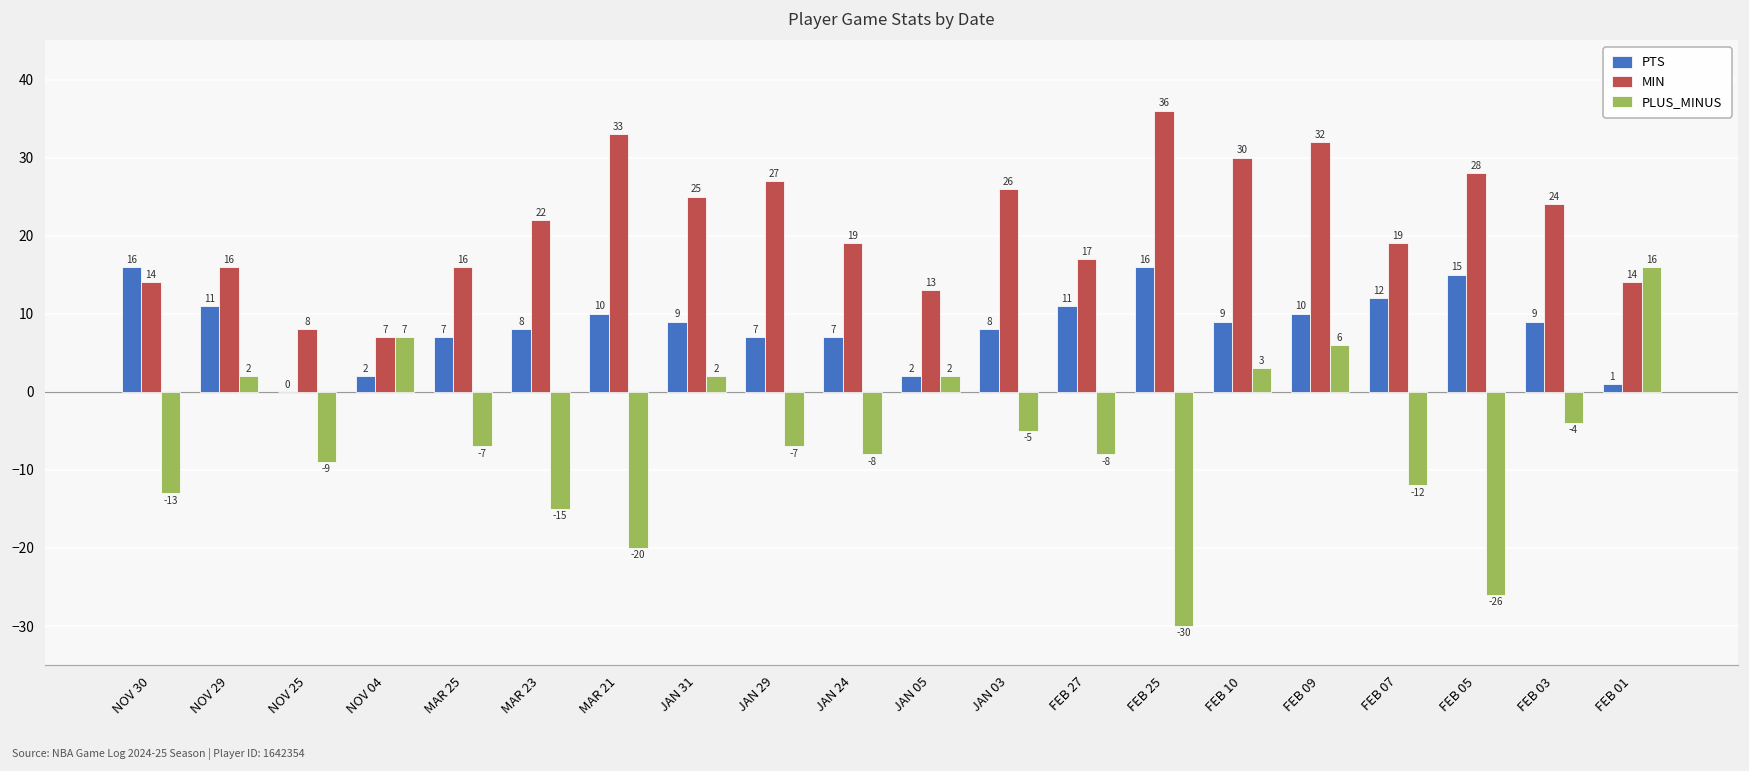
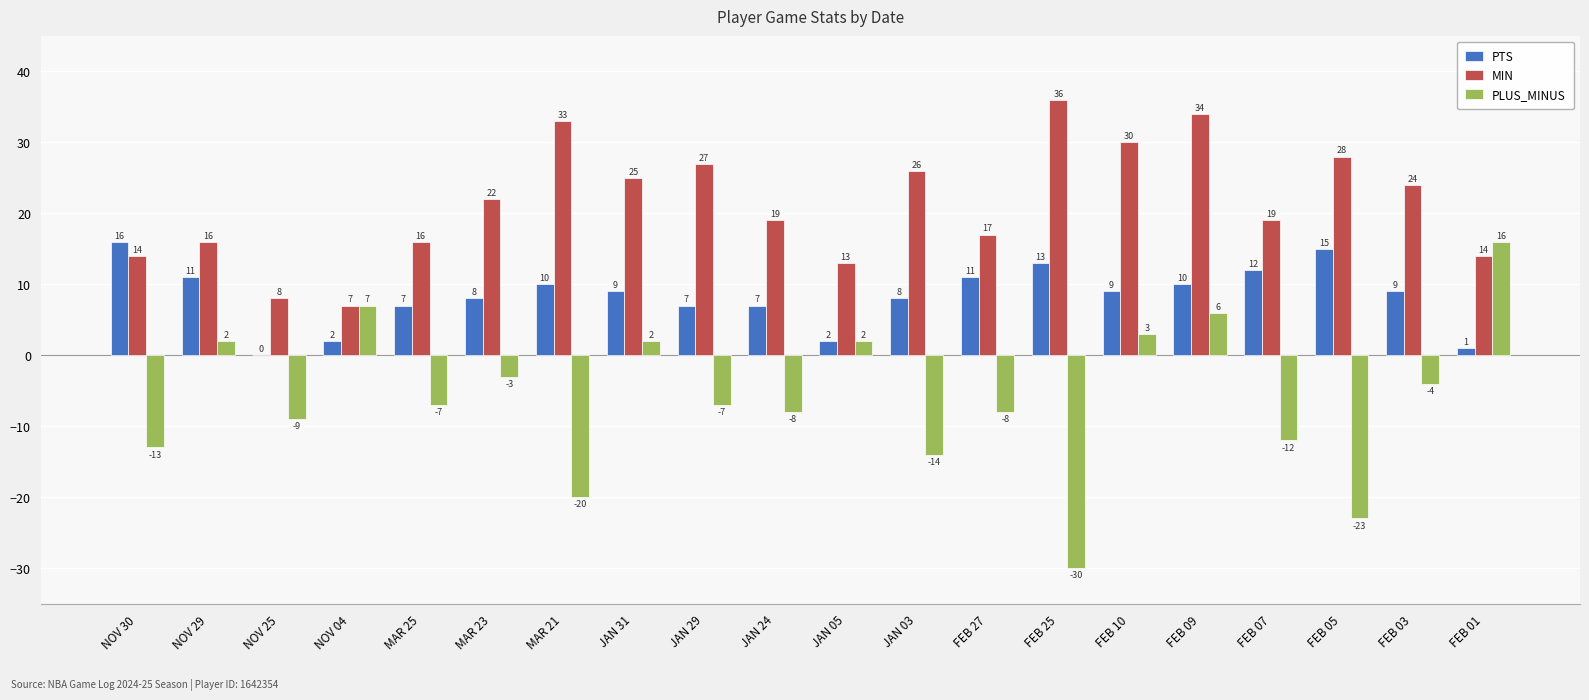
PLUS_MINUS, MAR 23: -15 -> -3
PLUS_MINUS, JAN 03: -5 -> -14
PTS, FEB 25: 16 -> 13
MIN, FEB 09: 32 -> 34
PLUS_MINUS, FEB 05: -26 -> -23
